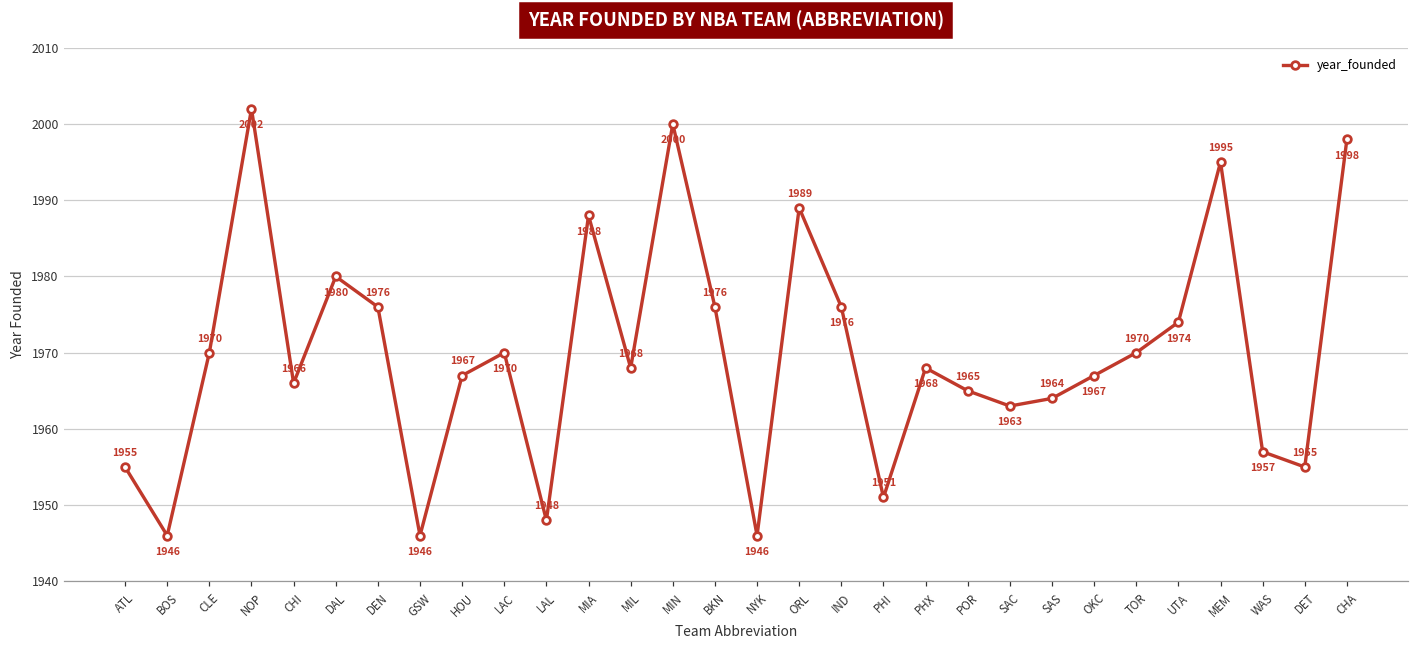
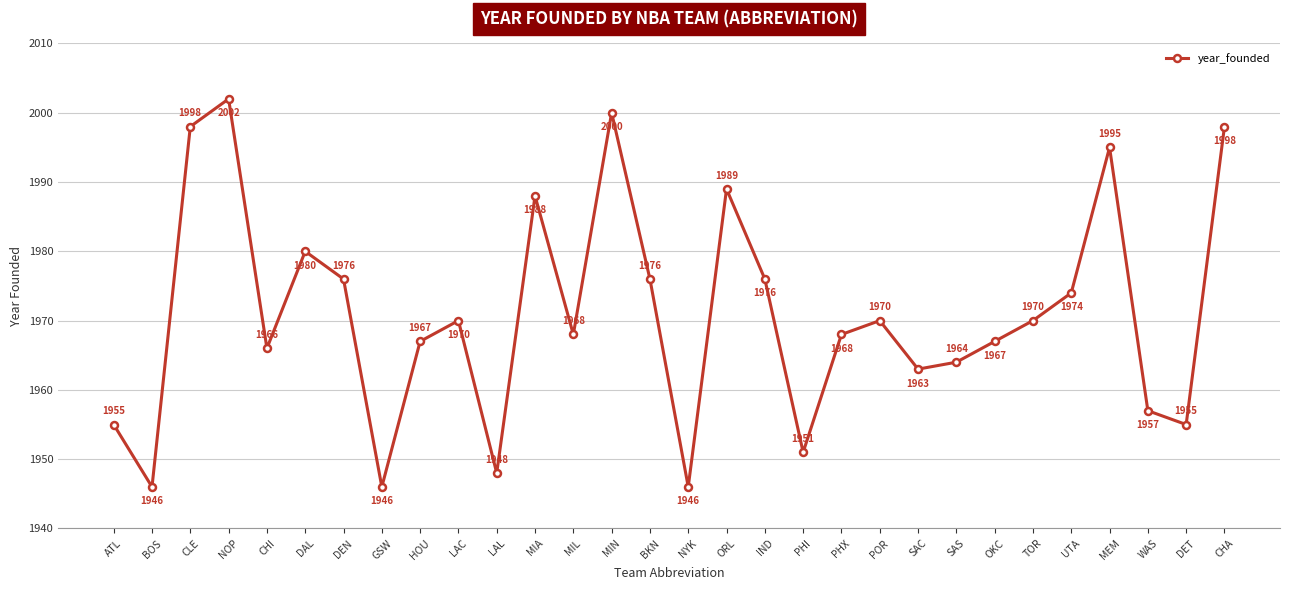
CLE: 1970 -> 1998
POR: 1965 -> 1970
